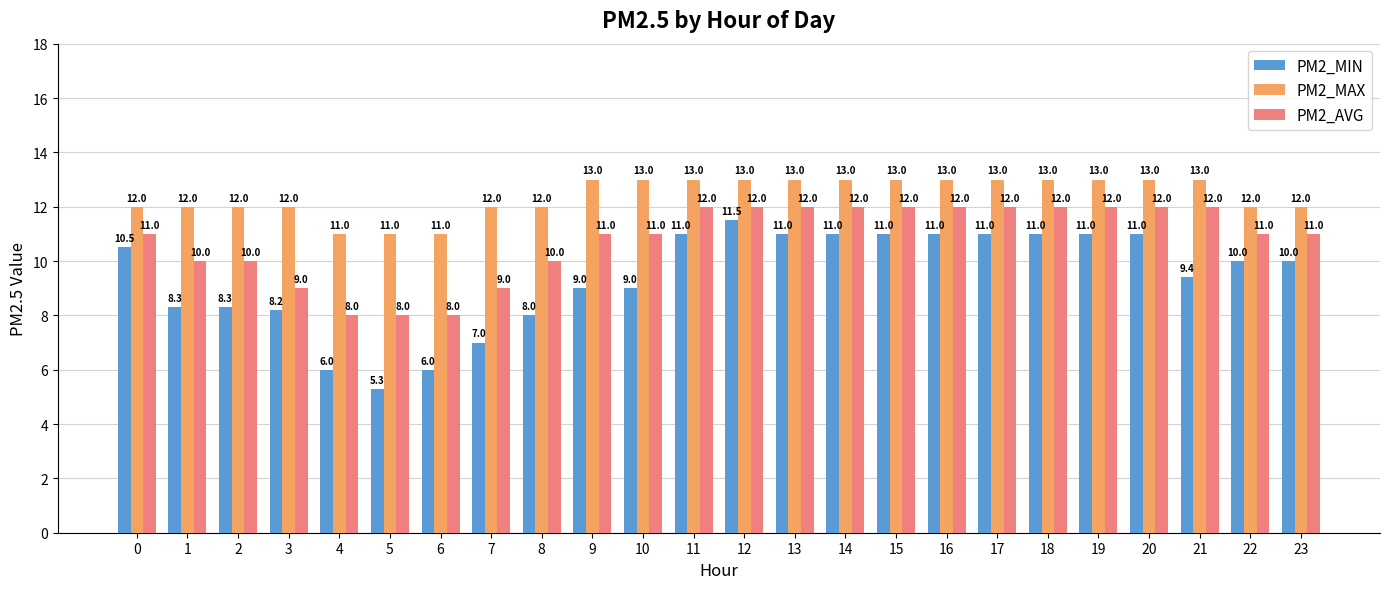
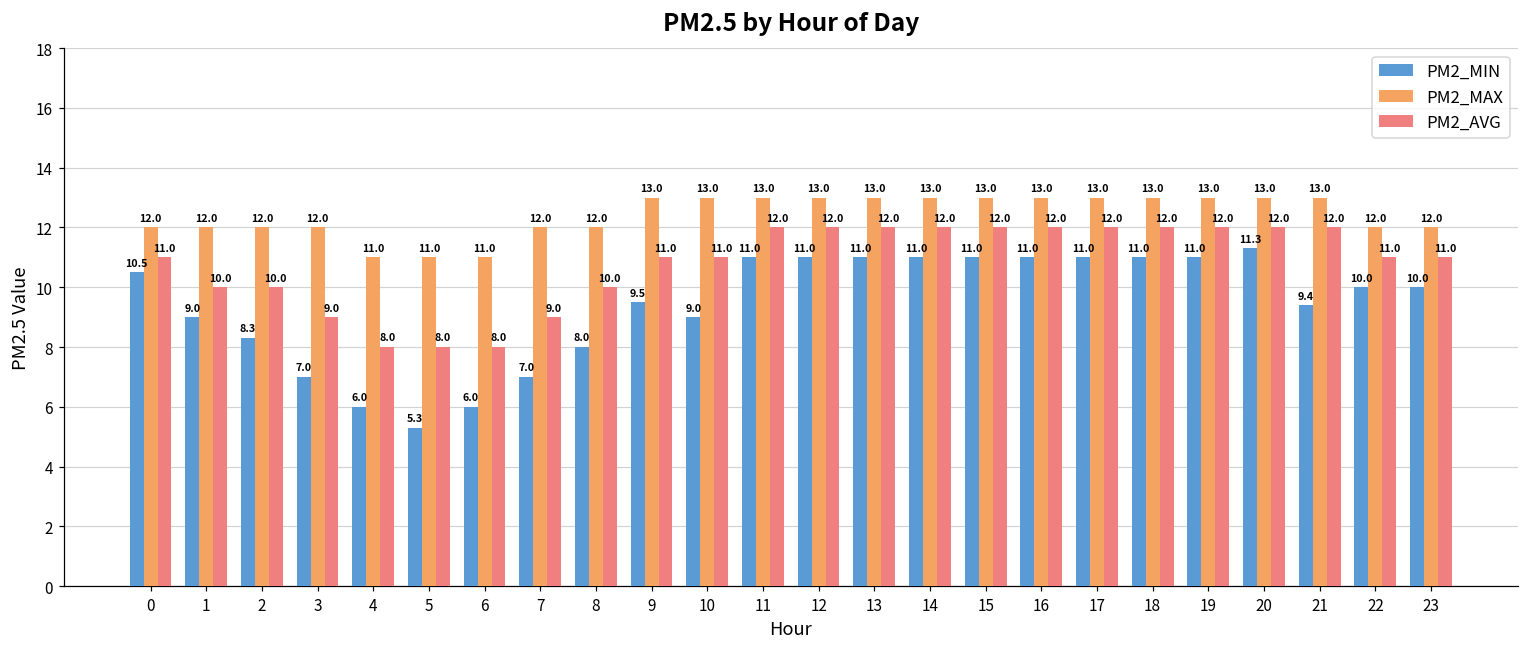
PM2_MIN, 1: 8.3 -> 9.0
PM2_MIN, 3: 8.2 -> 7.0
PM2_MIN, 9: 9.0 -> 9.5
PM2_MIN, 12: 11.5 -> 11.0
PM2_MIN, 20: 11.0 -> 11.3
